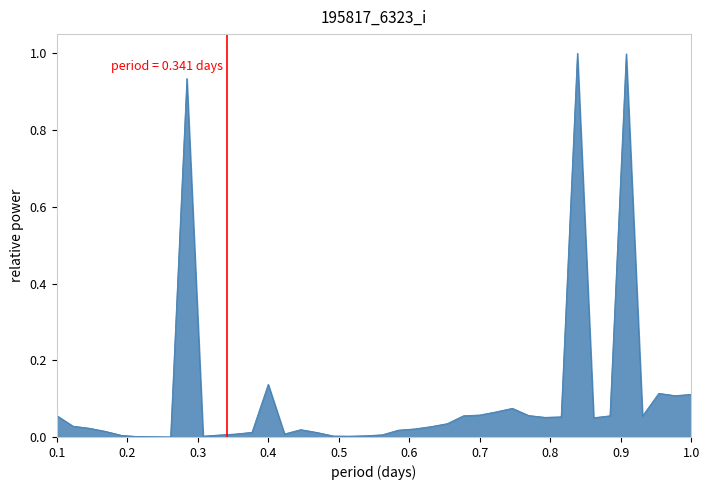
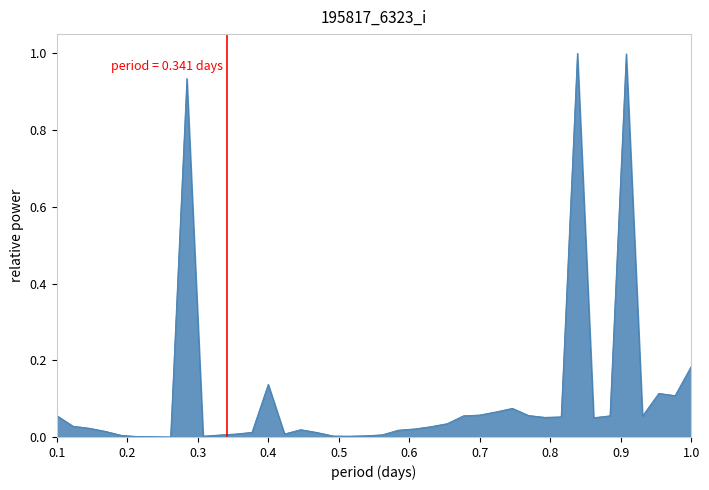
1.0: 0.11 -> 0.18
